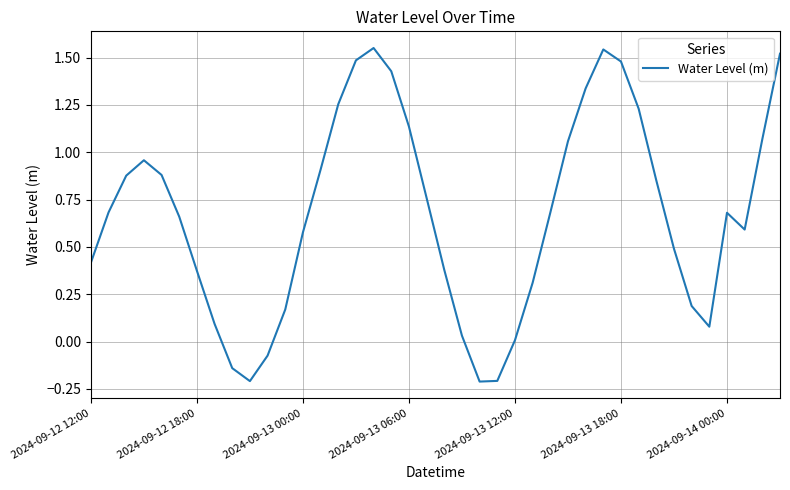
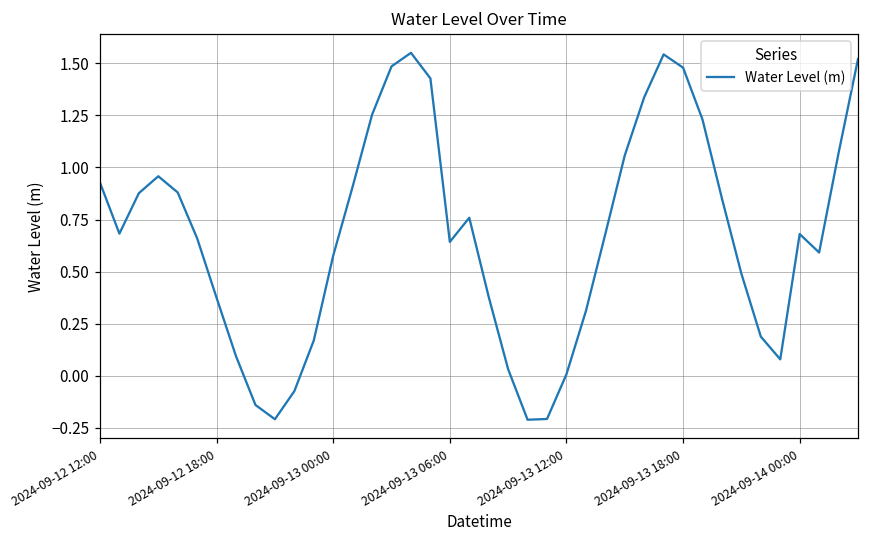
2024-09-12 12:00: 0.42 -> 0.93
2024-09-13 06:00: 1.14 -> 0.64
